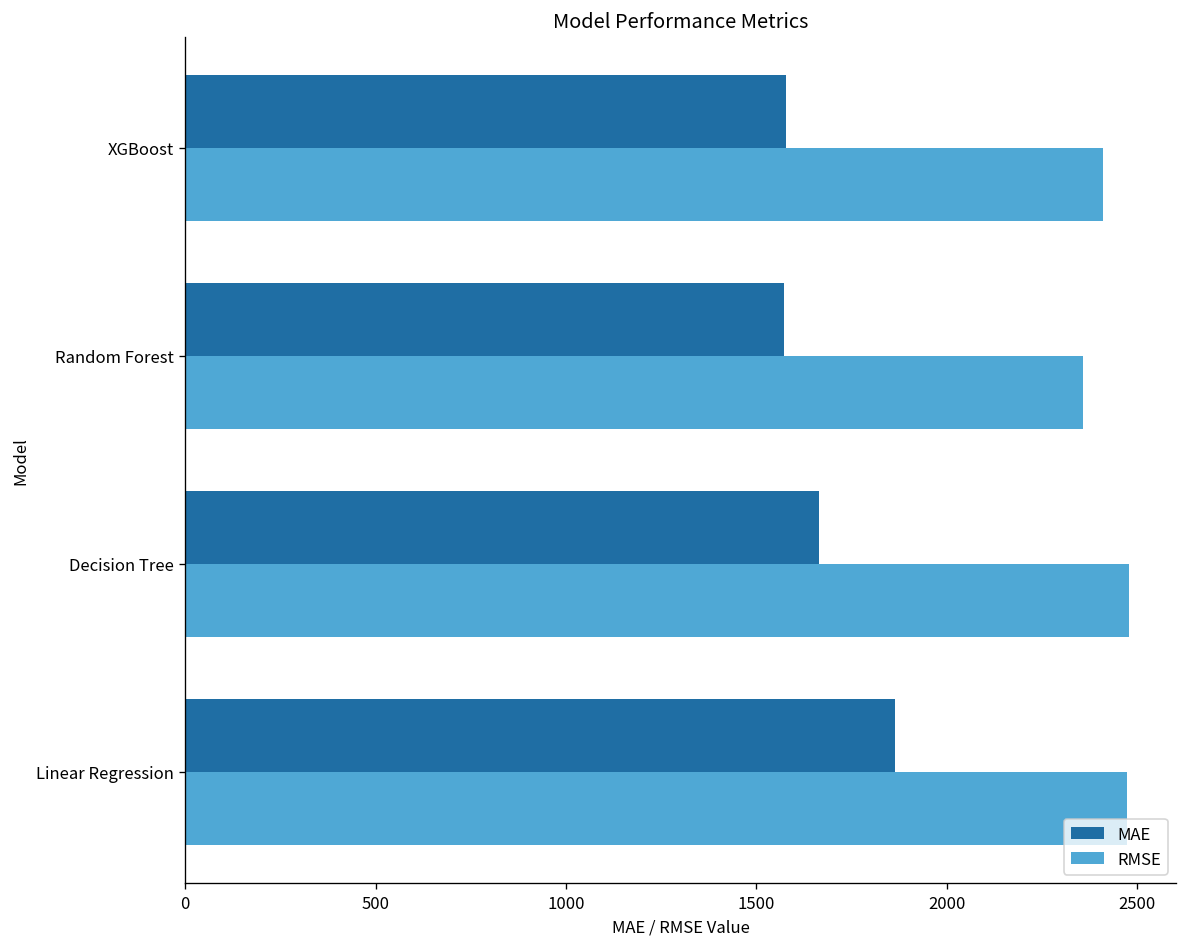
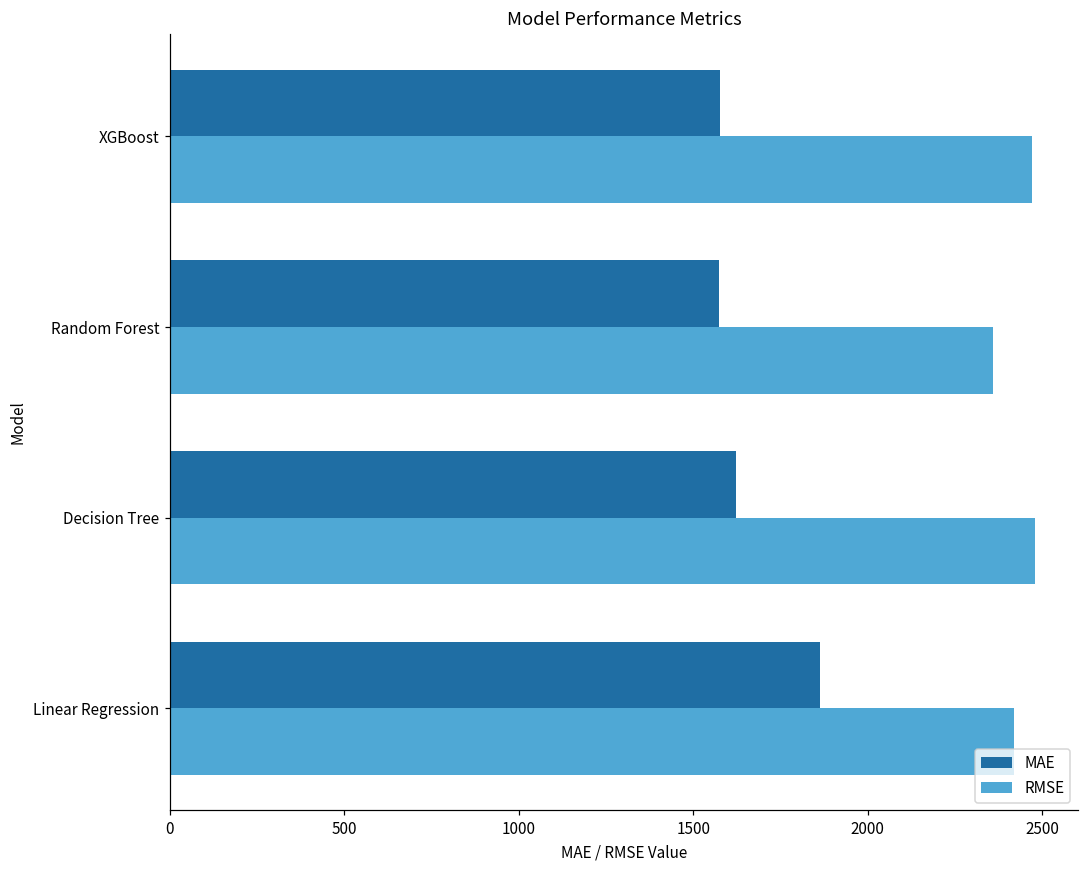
RMSE, XGBoost: 2410 -> 2470
MAE, Decision Tree: 1660 -> 1620
RMSE, Linear Regression: 2470 -> 2420
